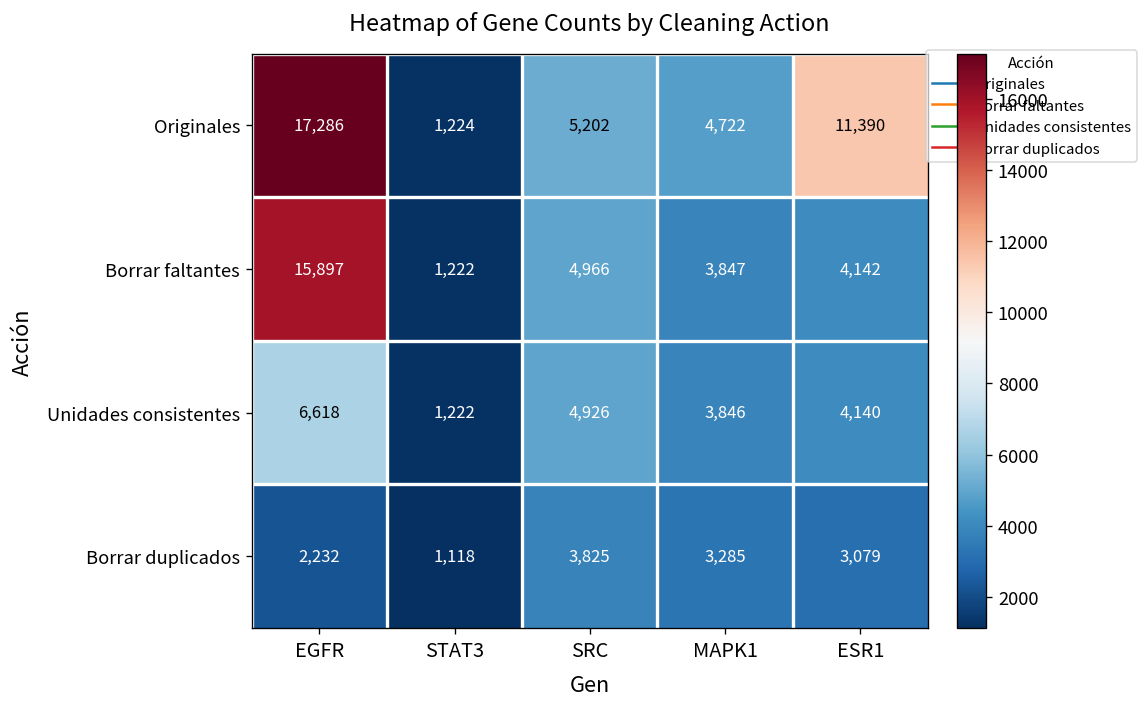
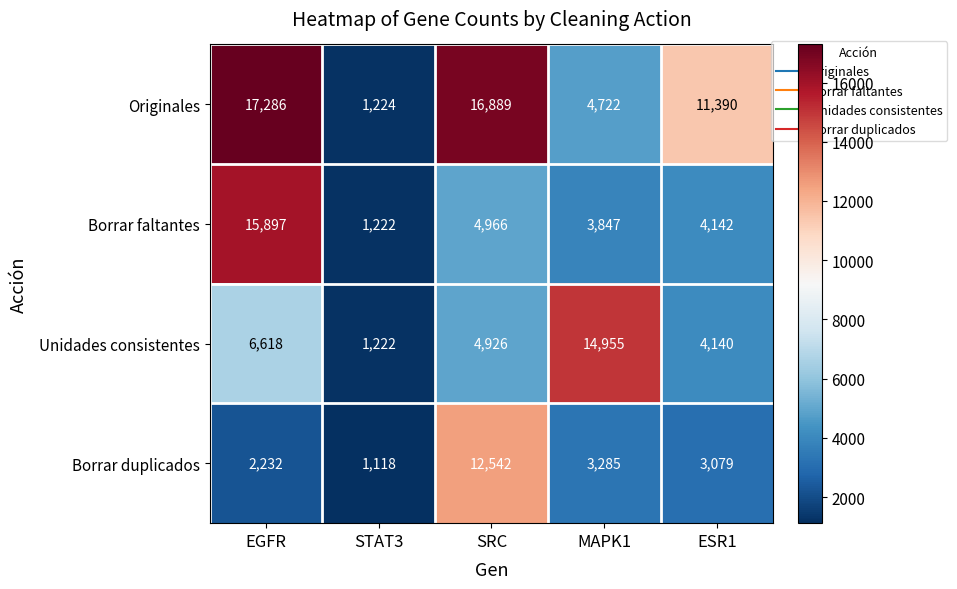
Originales, SRC: 5,202 -> 16,889
Unidades consistentes, MAPK1: 3,846 -> 14,955
Borrar duplicados, SRC: 3,825 -> 12,542
